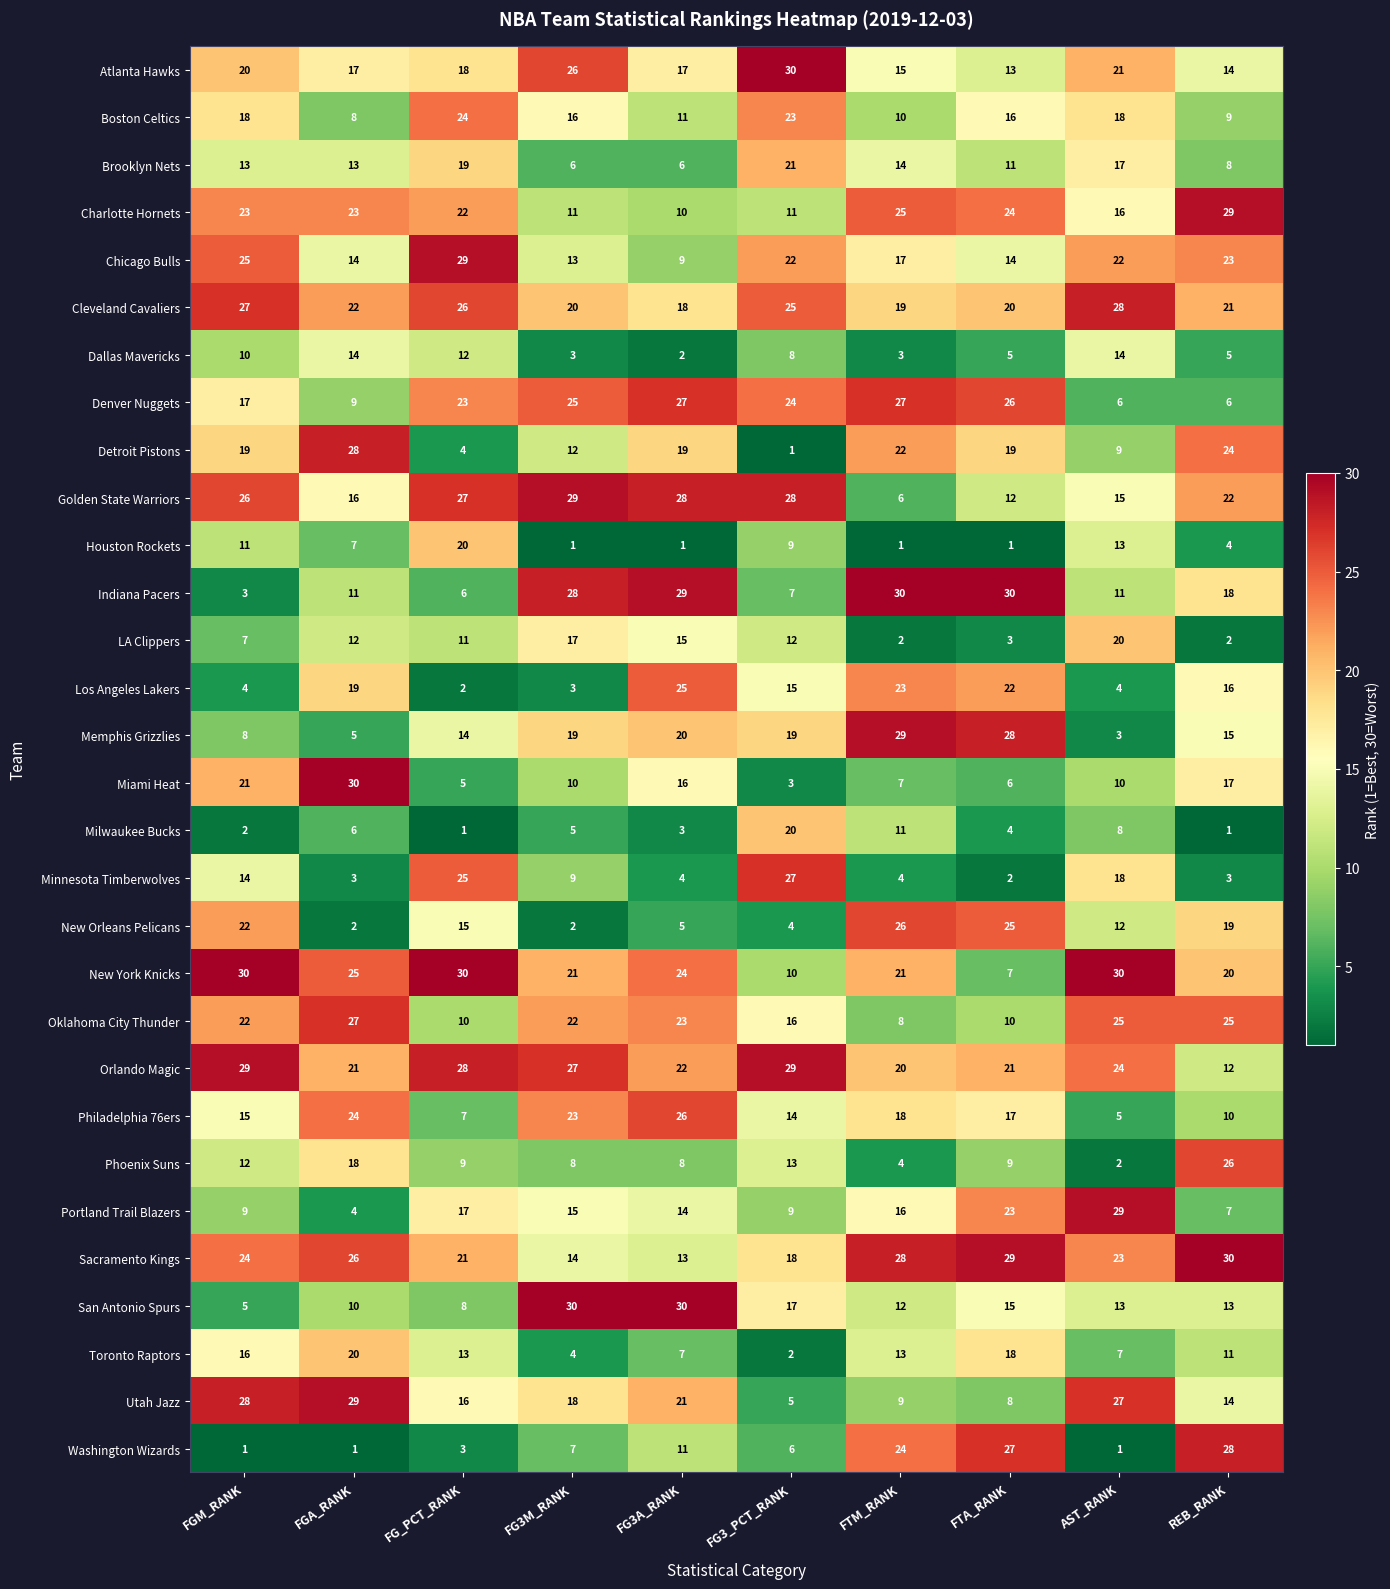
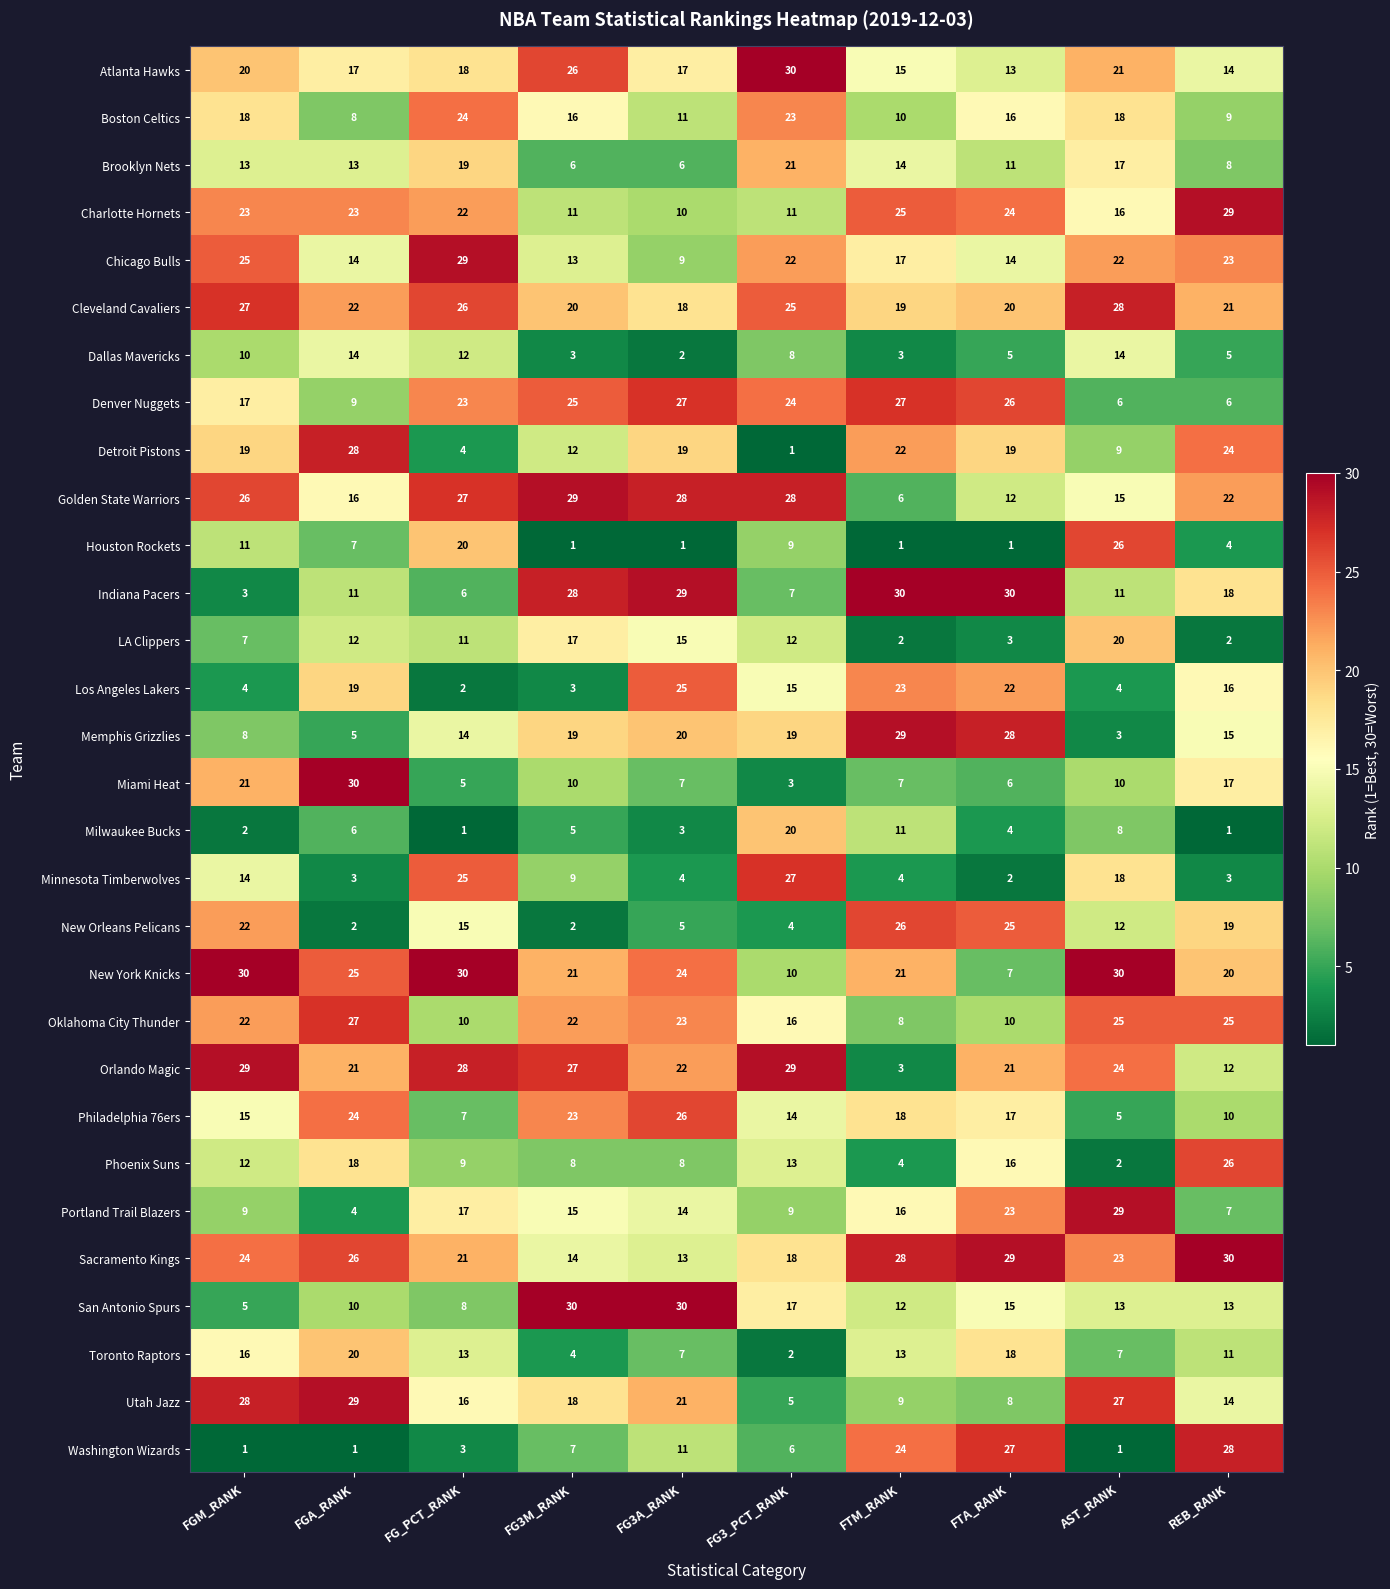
Houston Rockets, AST_RANK: 13 -> 26
Miami Heat, FG3A_RANK: 16 -> 7
Orlando Magic, FTM_RANK: 20 -> 3
Phoenix Suns, FTA_RANK: 9 -> 16
